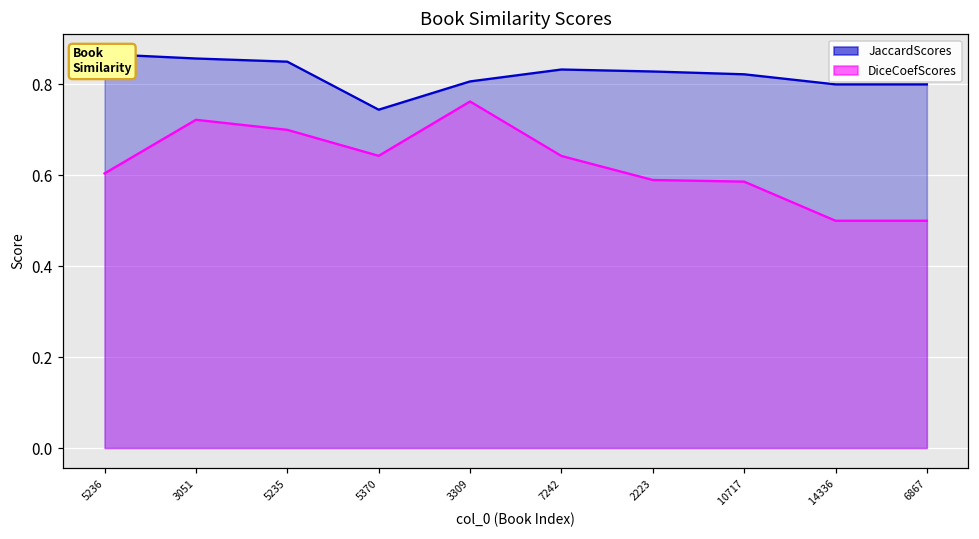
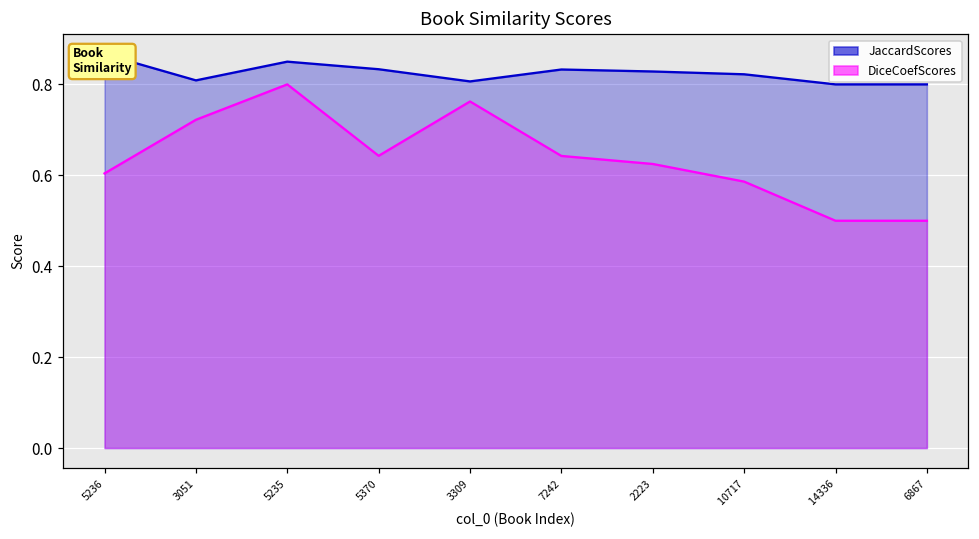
JaccardScores, 3051: 0.86 -> 0.81
DiceCoefScores, 5235: 0.7 -> 0.8
JaccardScores, 5370: 0.74 -> 0.83
DiceCoefScores, 2223: 0.59 -> 0.62
